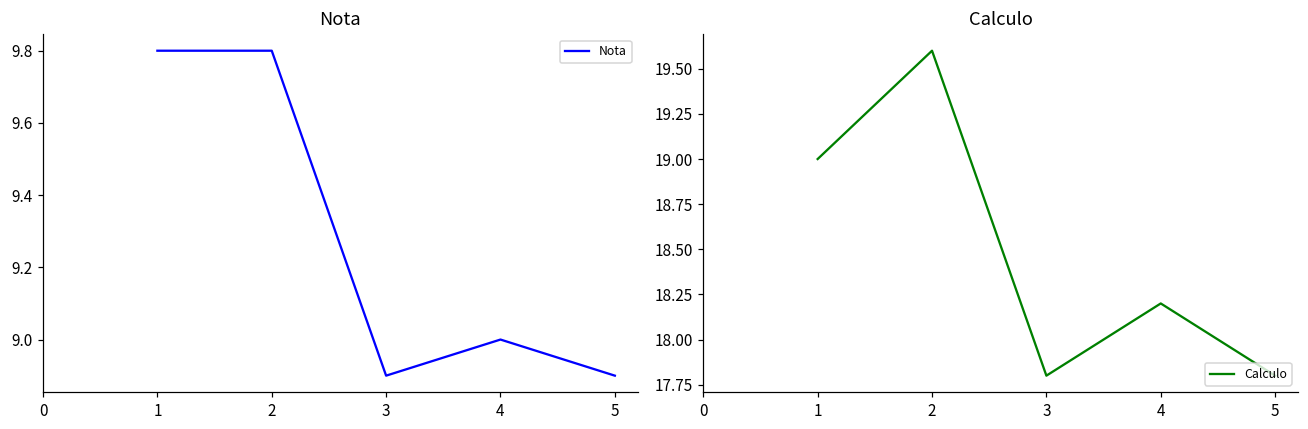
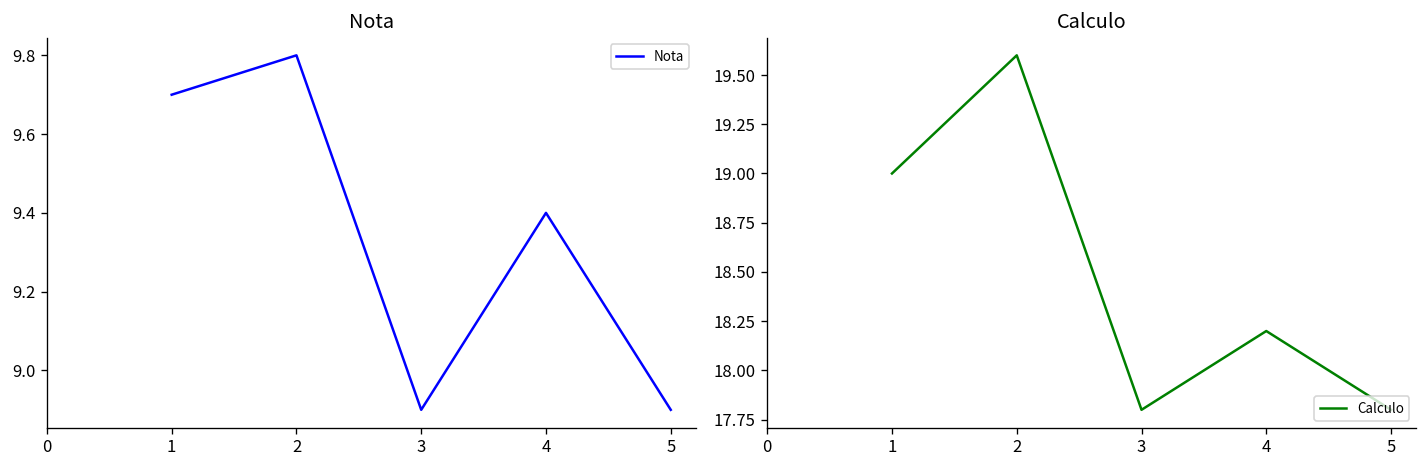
Nota, 1: 9.8 -> 9.7
Nota, 4: 9.0 -> 9.4
